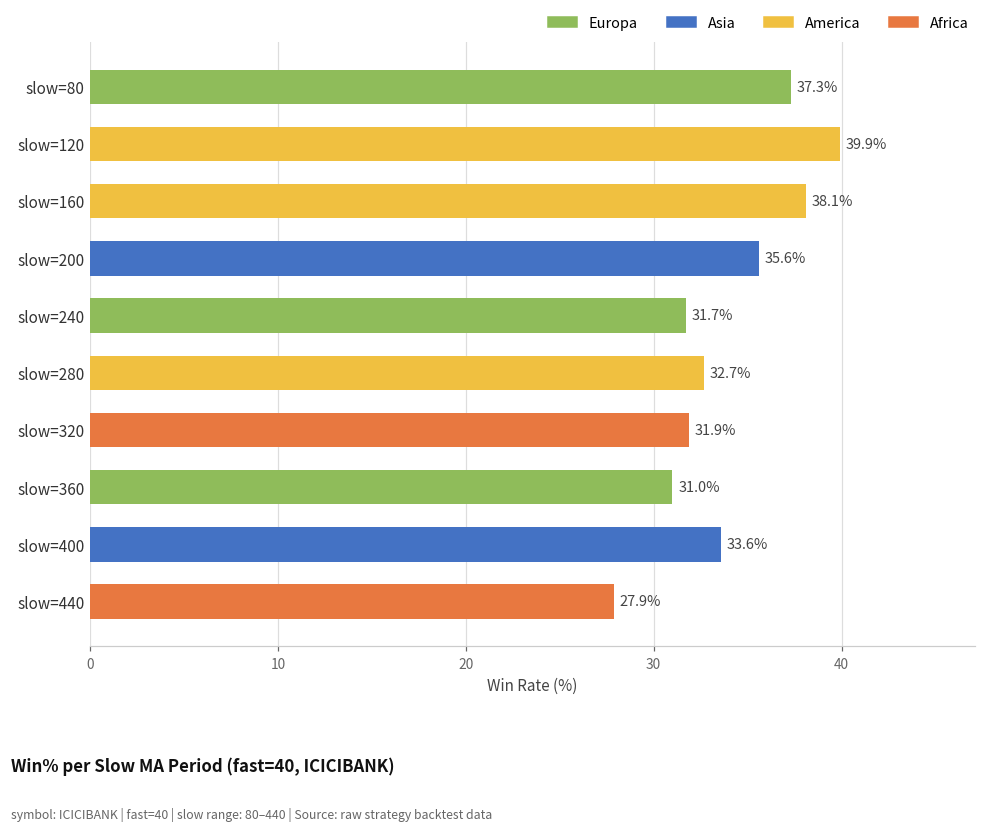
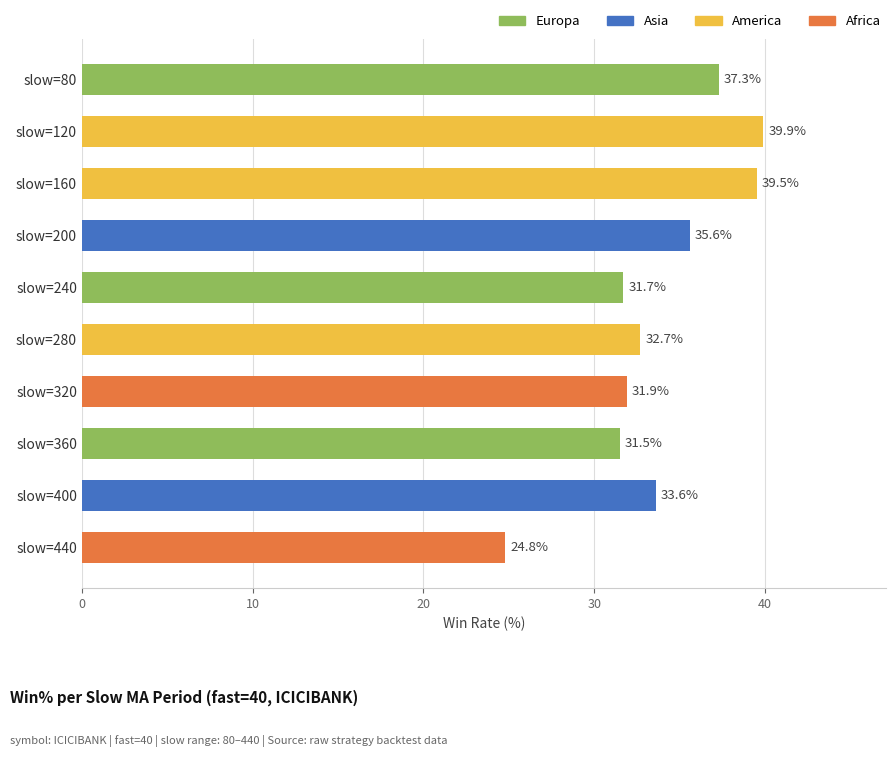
slow=160: 38.1% -> 39.5%
slow=360: 31.0% -> 31.5%
slow=440: 27.9% -> 24.8%
